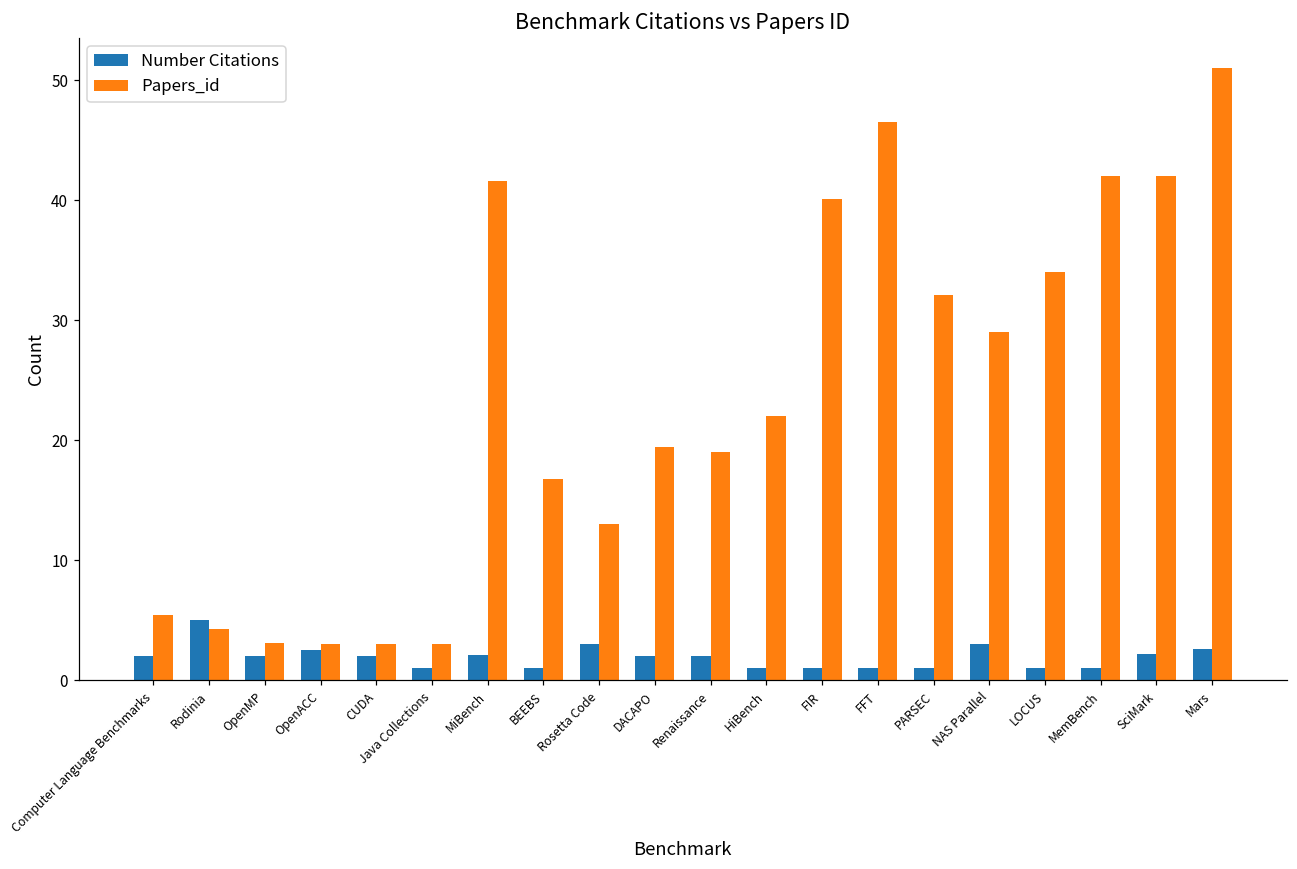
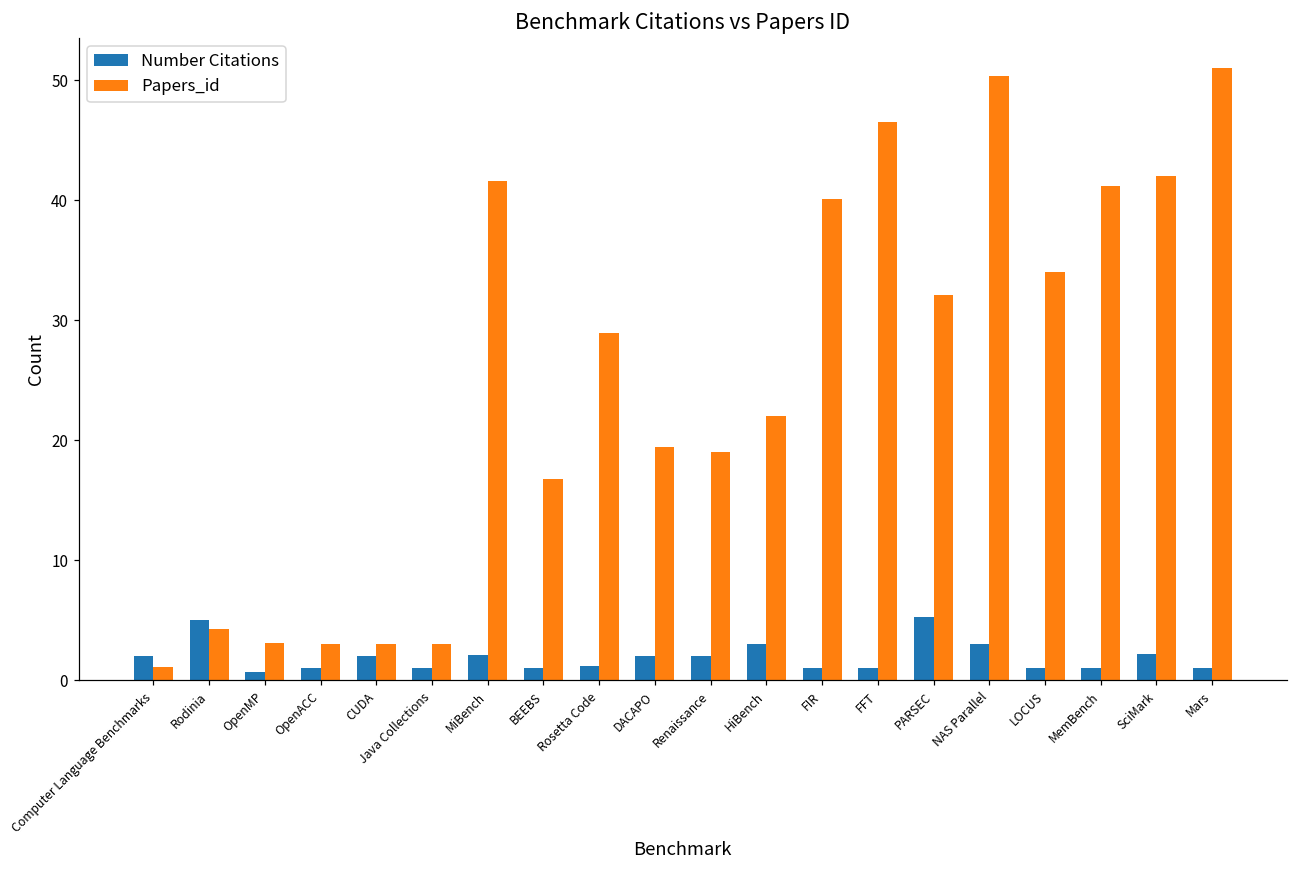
Papers_id, Computer Language Benchmarks: 5.4 -> 1.1
Number Citations, OpenMP: 2.0 -> 0.7
Number Citations, OpenACC: 2.5 -> 1.0
Number Citations, Rosetta Code: 3.0 -> 1.2
Papers_id, Rosetta Code: 13.0 -> 28.9
Number Citations, HiBench: 1 -> 3
Number Citations, PARSEC: 1.0 -> 5.3
Papers_id, NAS Parallel: 29.0 -> 50.4
Papers_id, MemBench: 42.0 -> 41.2
Number Citations, Mars: 2.6 -> 1.0
